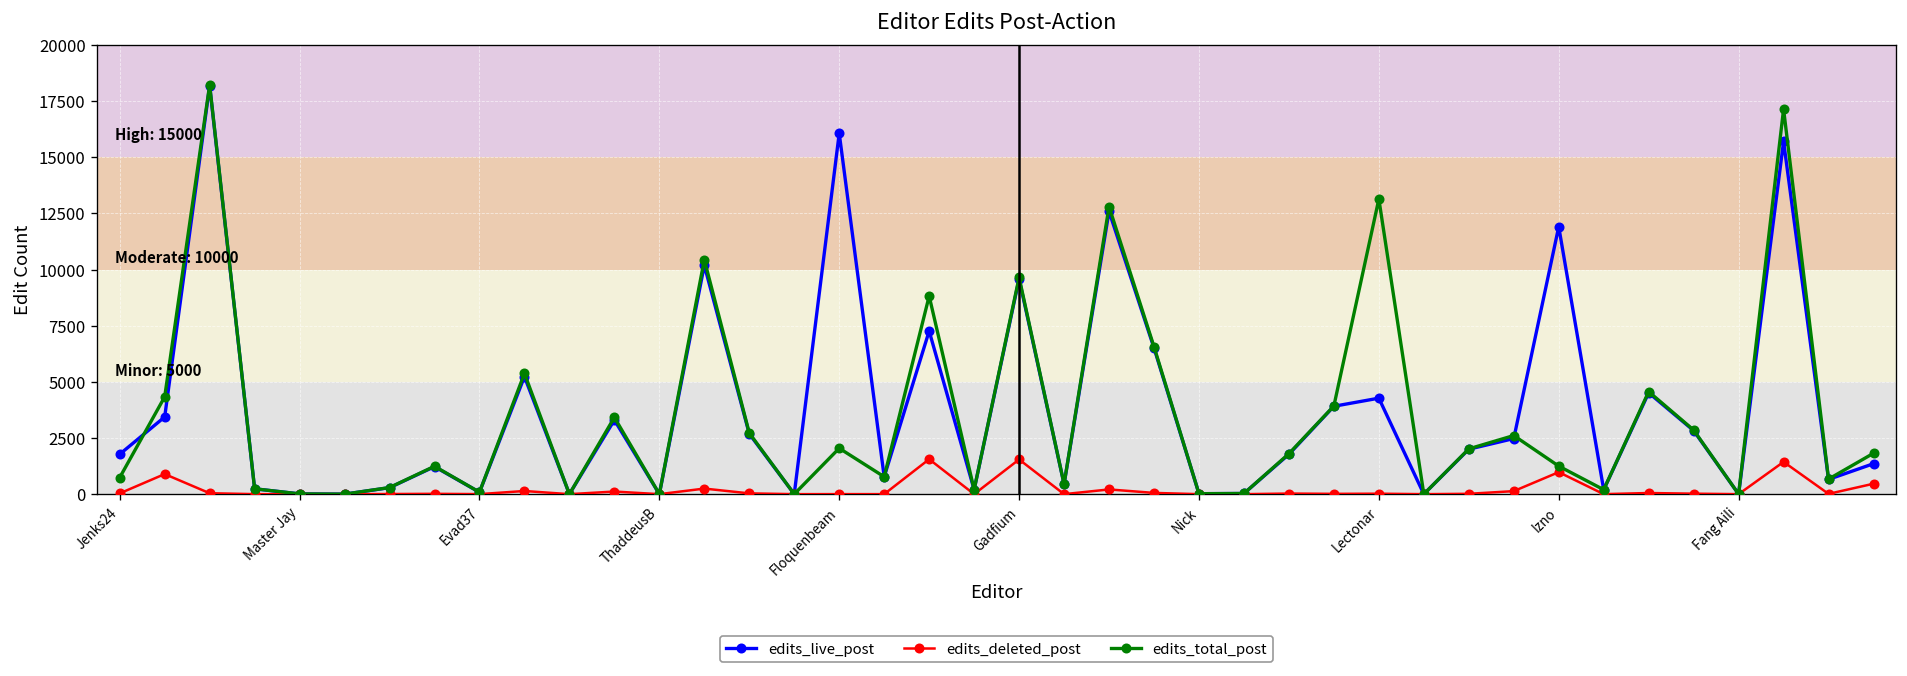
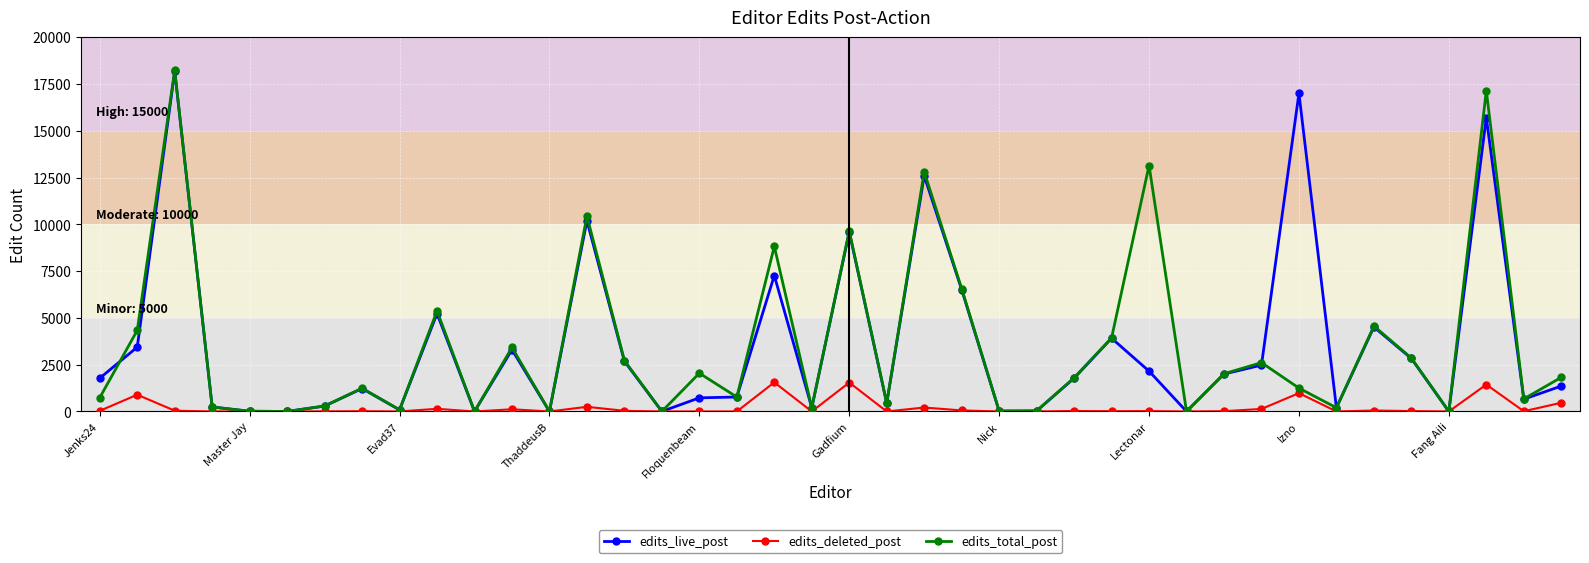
edits_live_post, Floquenbeam: 16100 -> 700
edits_live_post, Lectonar: 4300 -> 2200
edits_live_post, Izno: 11900 -> 17000
